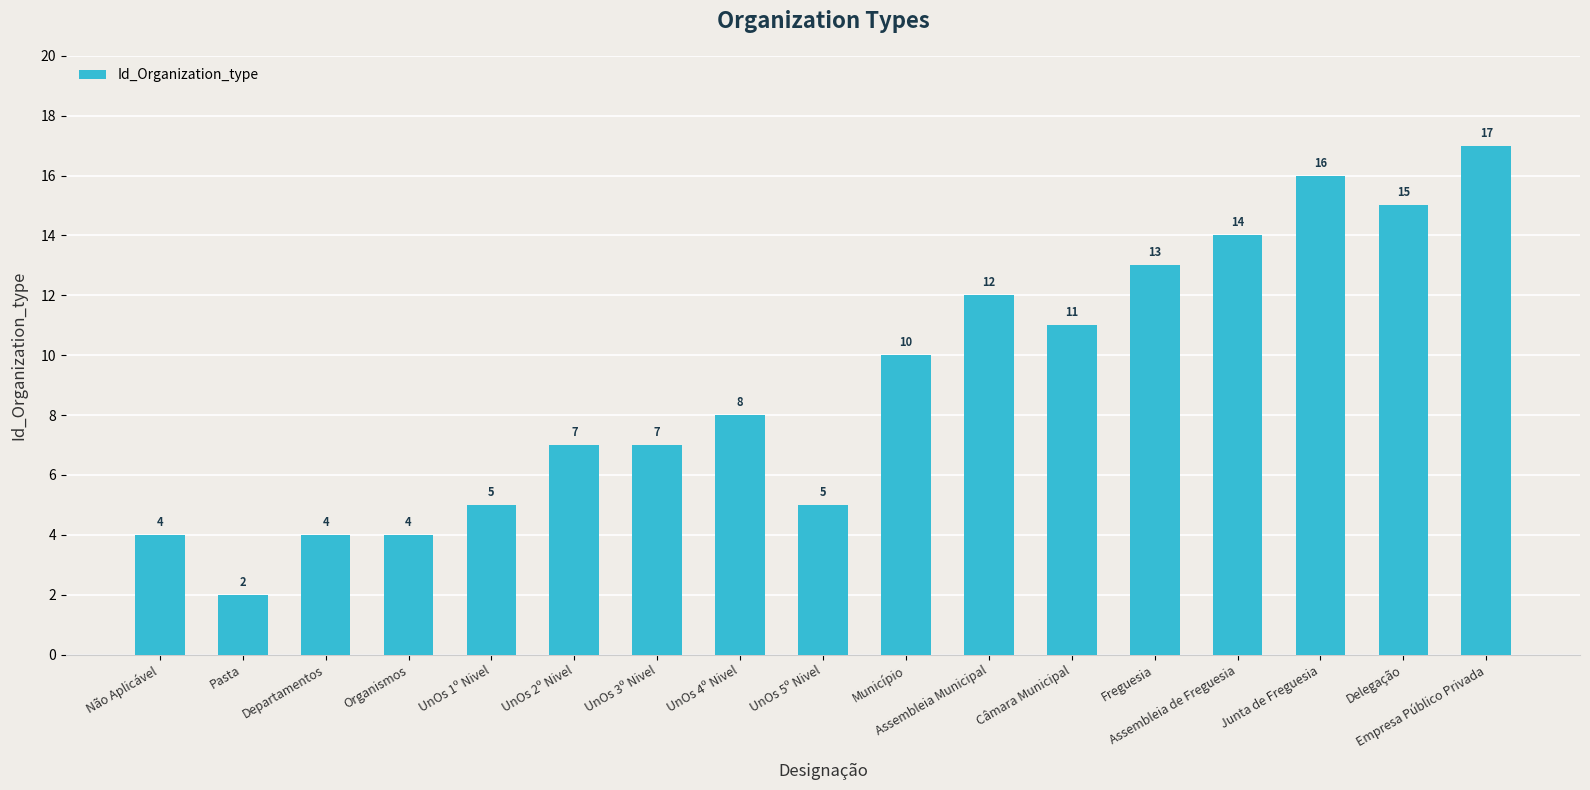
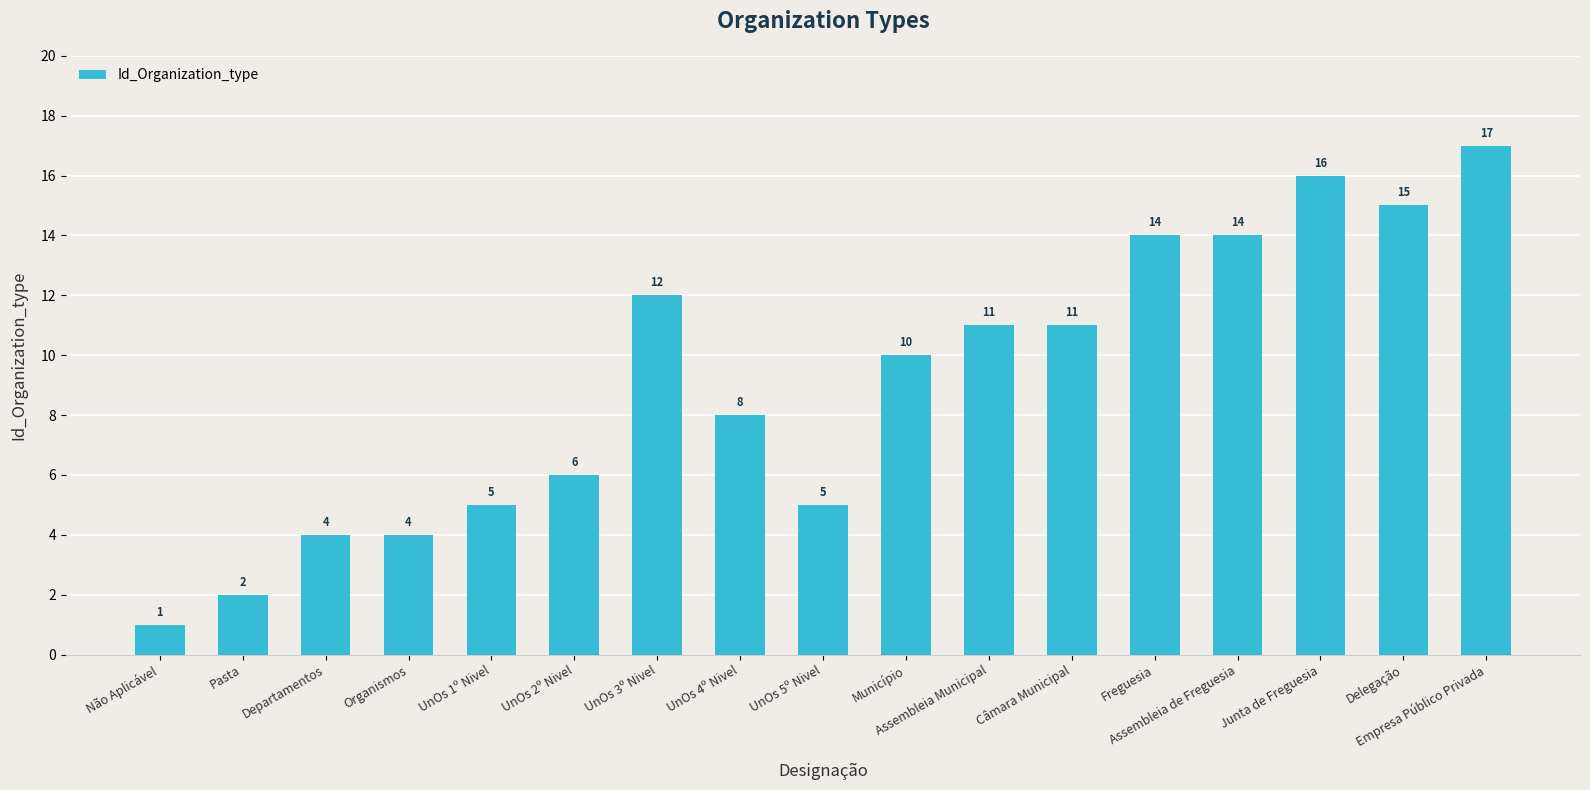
Não Aplicável: 4 -> 1
UnOs 2º Nivel: 7 -> 6
UnOs 3º Nivel: 7 -> 12
Assembleia Municipal: 12 -> 11
Freguesia: 13 -> 14
